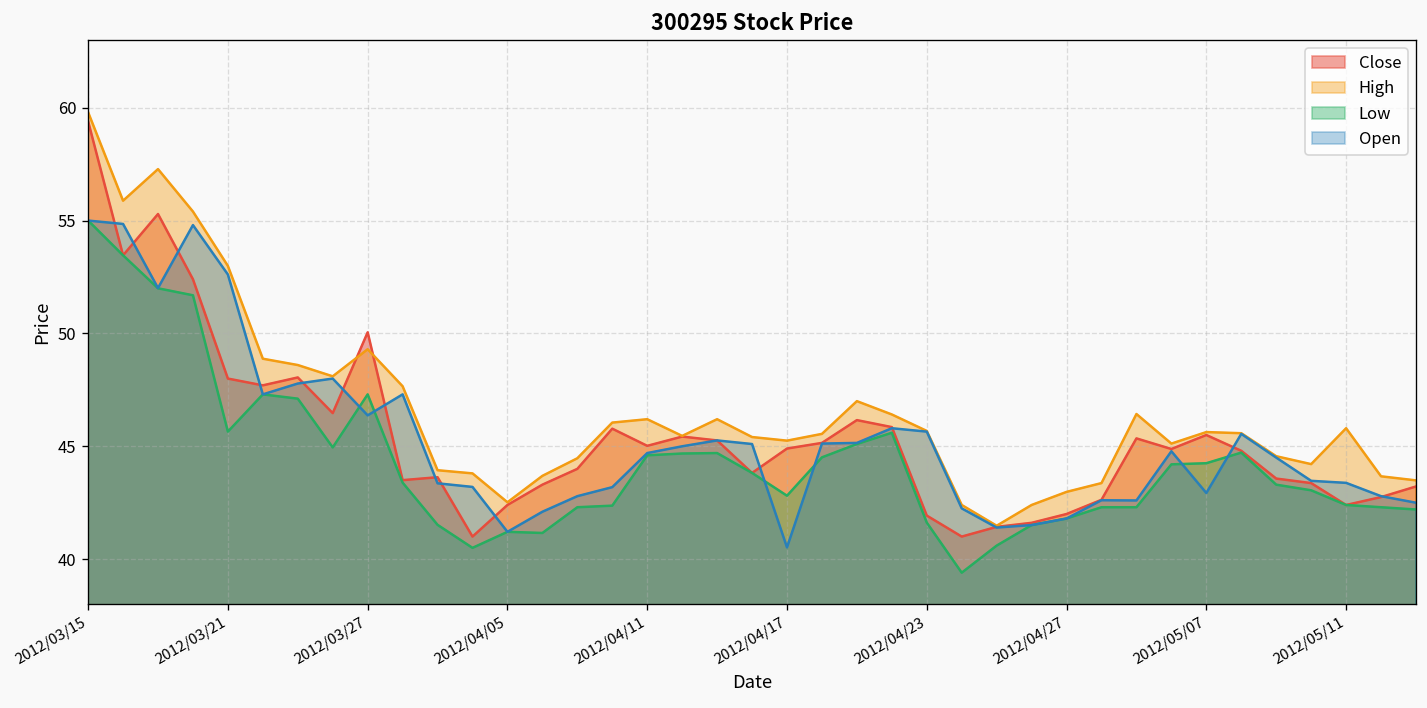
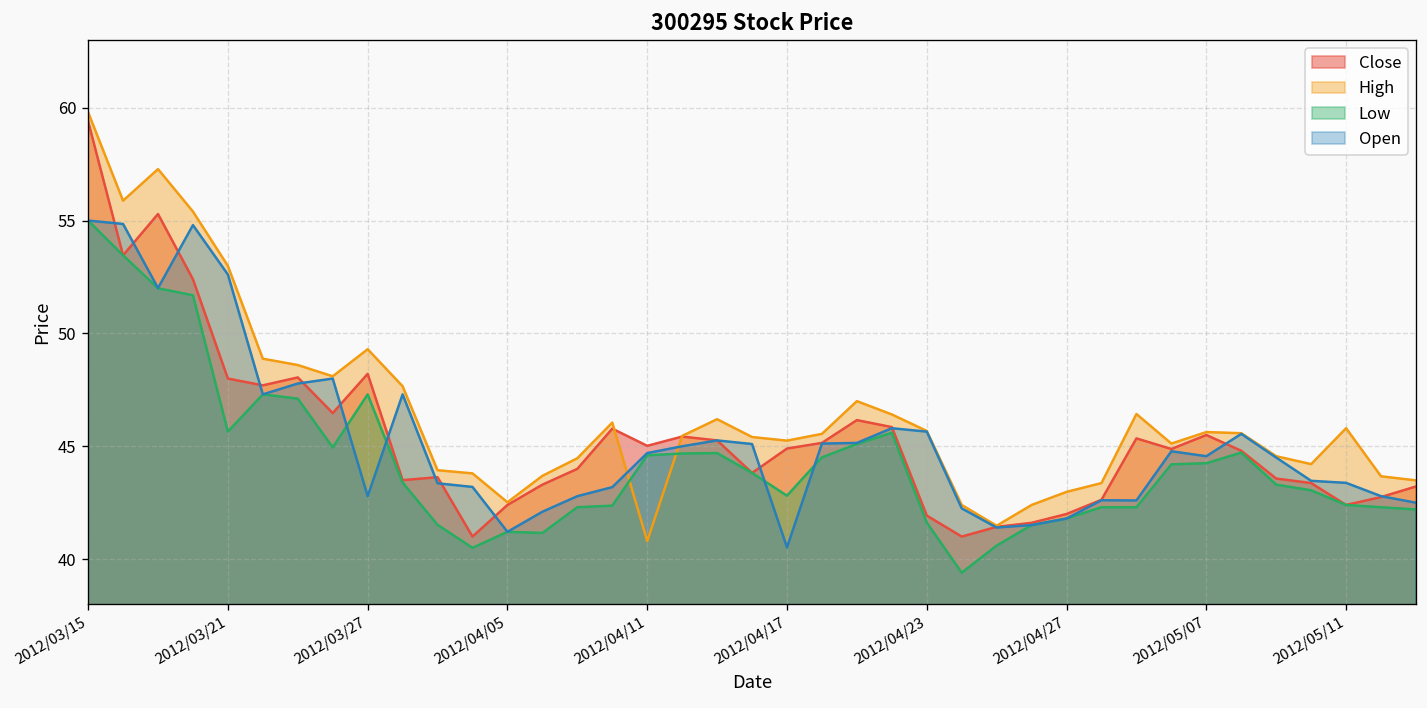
Close, 2012/03/27: 50.1 -> 48.2
Open, 2012/03/27: 46.4 -> 42.8
High, 2012/04/11: 46.2 -> 40.8
Open, 2012/05/07: 42.9 -> 44.6
